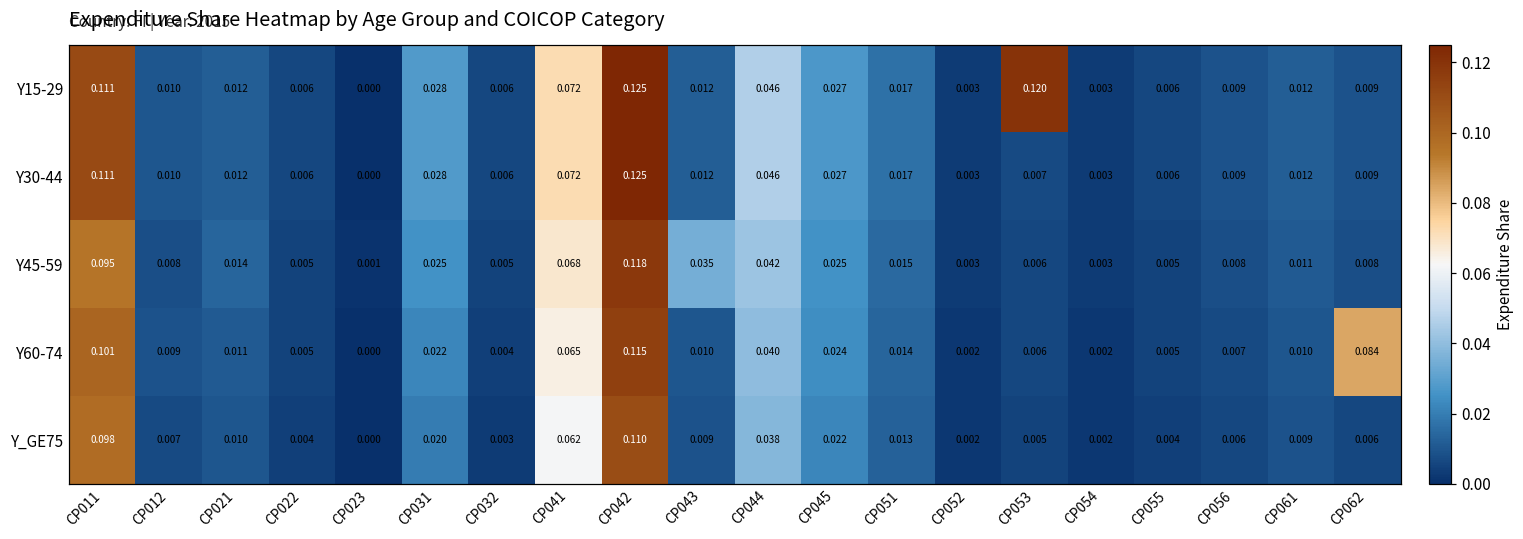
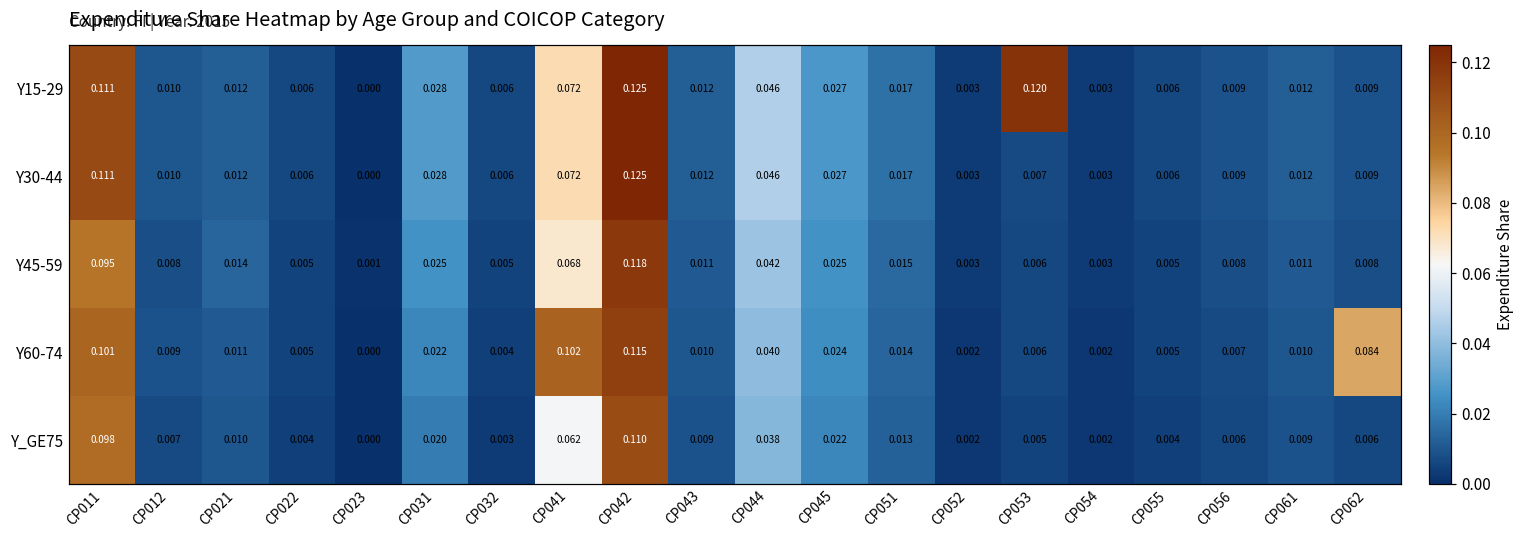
Y45-59, CP043: 0.035 -> 0.011
Y60-74, CP041: 0.065 -> 0.102
